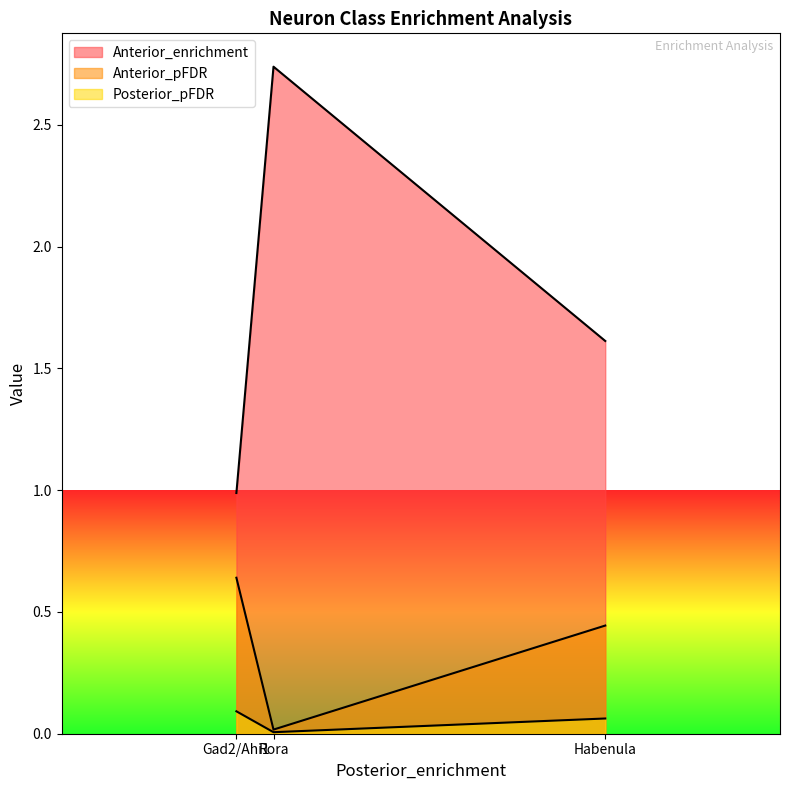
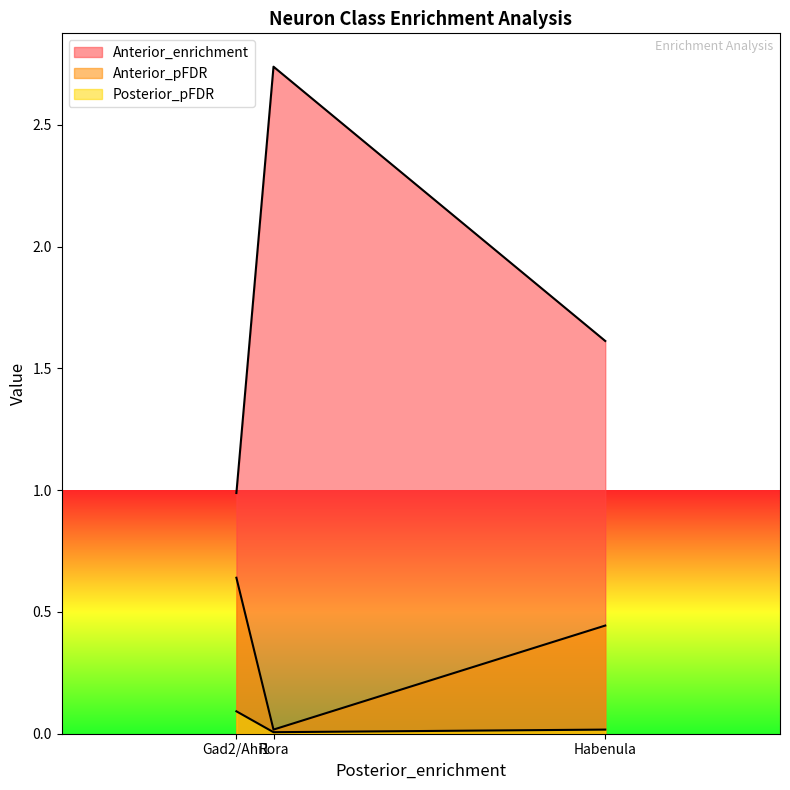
Posterior_pFDR, Habenula: 0.06 -> 0.02
